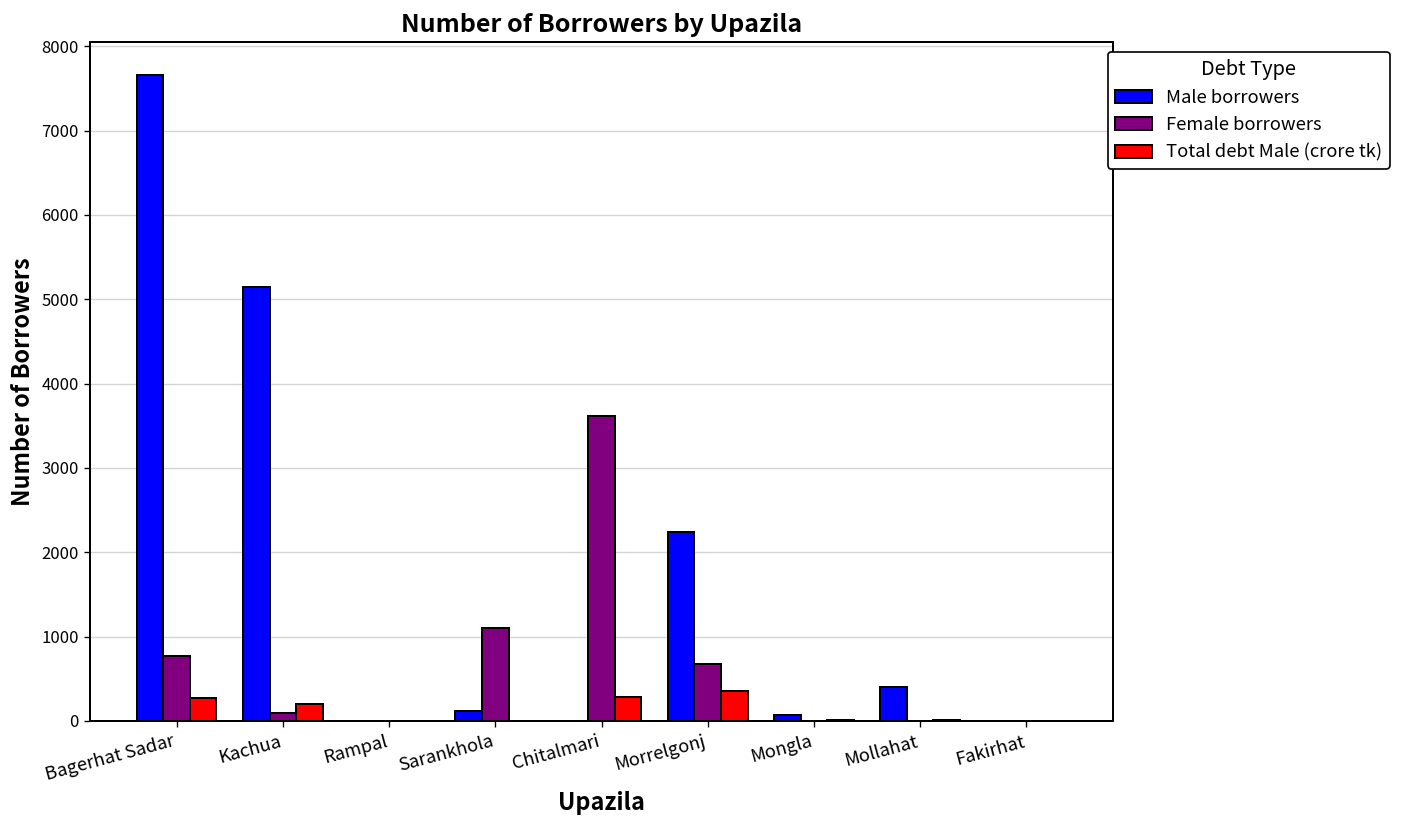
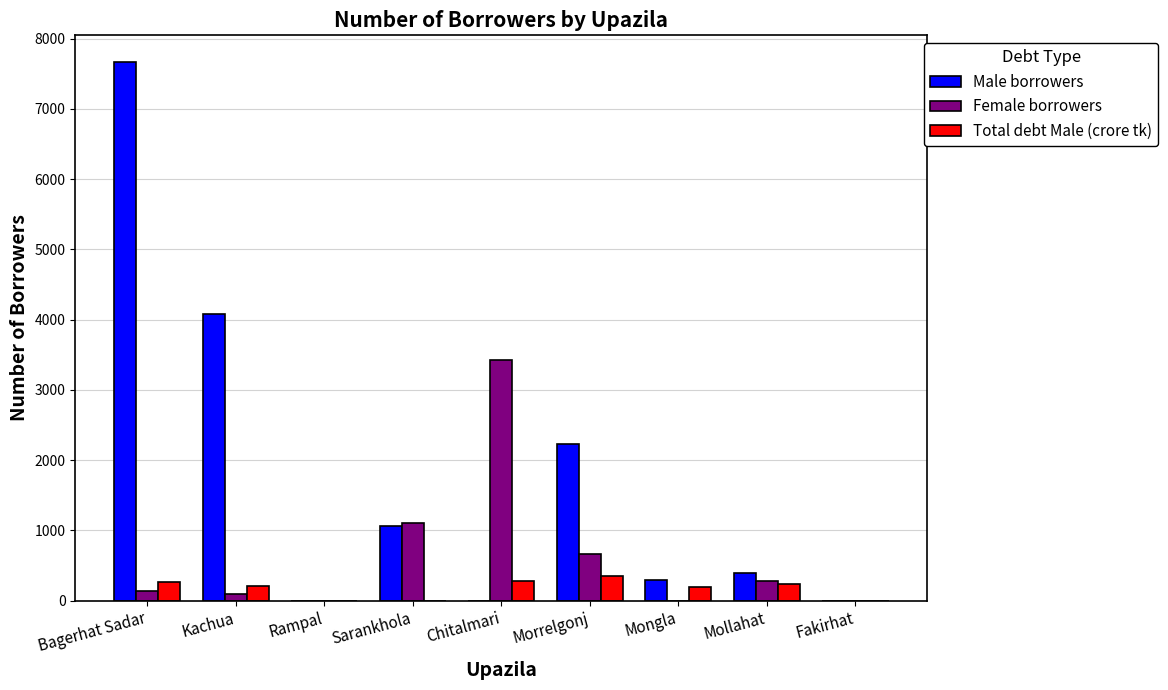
Female borrowers, Bagerhat Sadar: 800 -> 100
Male borrowers, Kachua: 5100 -> 4100
Male borrowers, Sarankhola: 100 -> 1100
Female borrowers, Chitalmari: 3600 -> 3400
Male borrowers, Mongla: 100 -> 300
Total debt Male (crore tk), Mongla: 0 -> 200
Female borrowers, Mollahat: 0 -> 300
Total debt Male (crore tk), Mollahat: 0 -> 200
